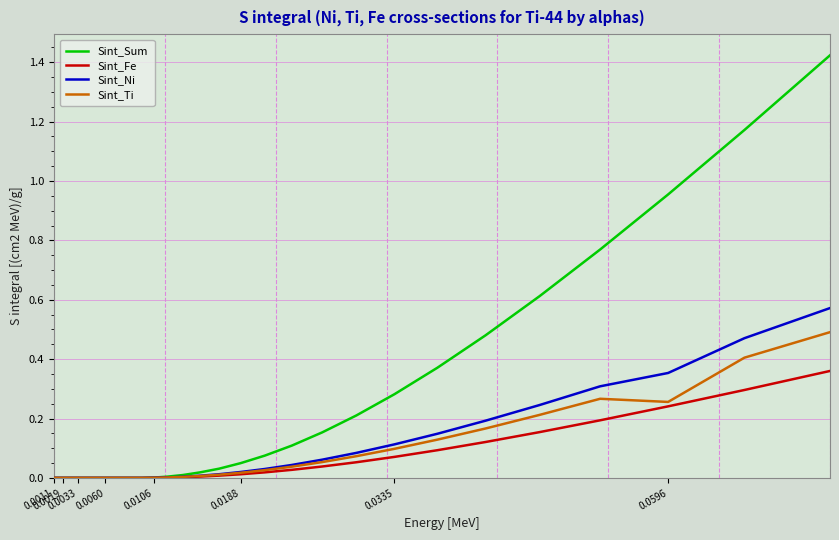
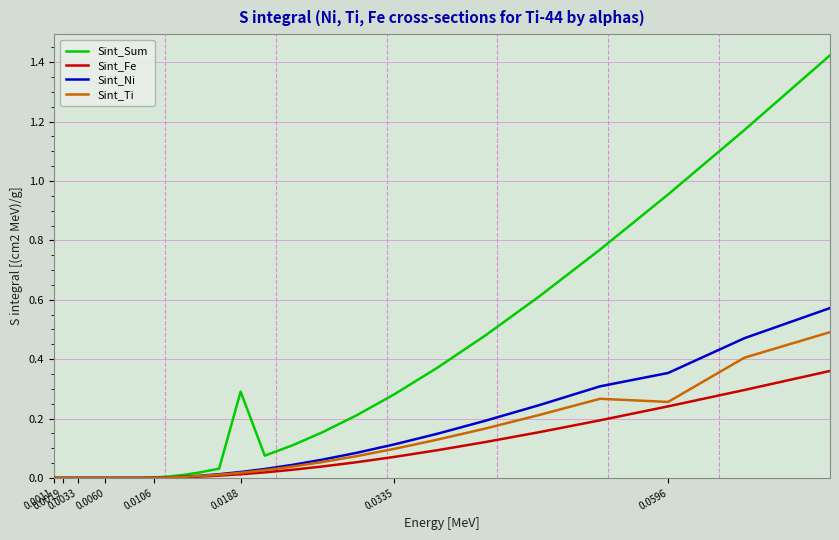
Sint_Sum, 0.0188: 0.05 -> 0.29
